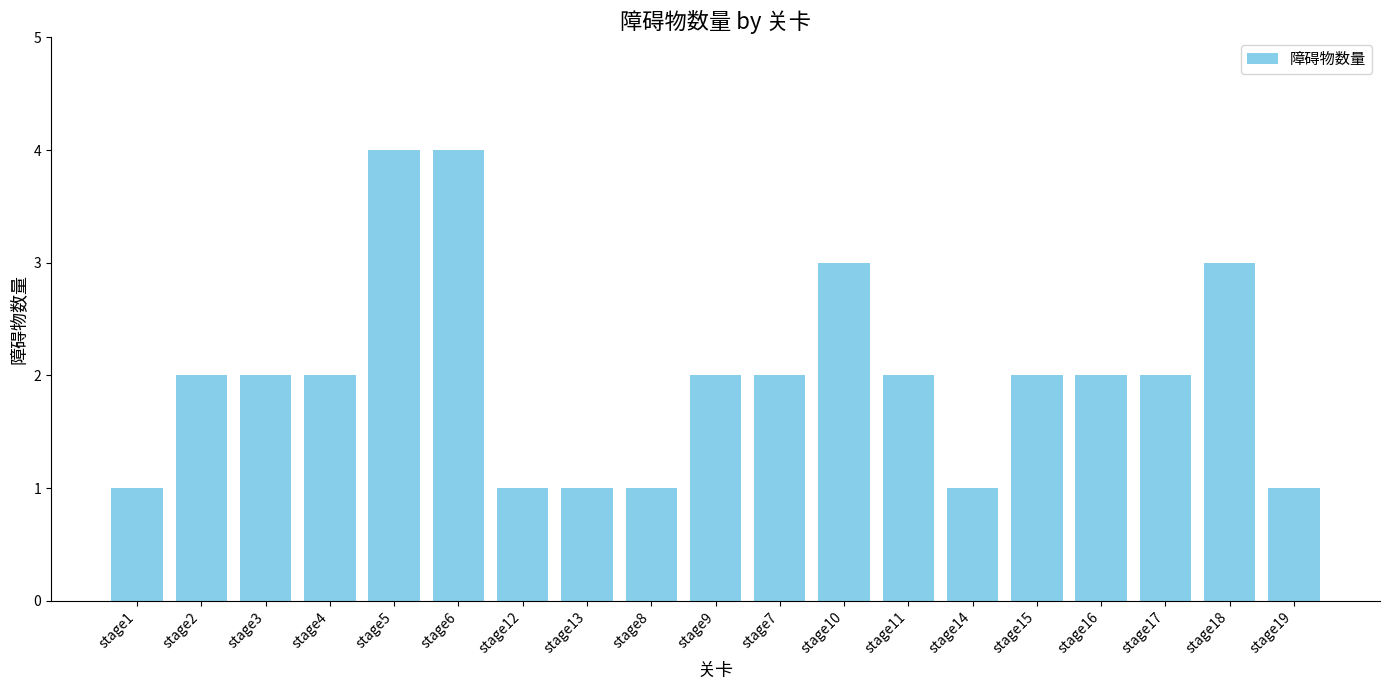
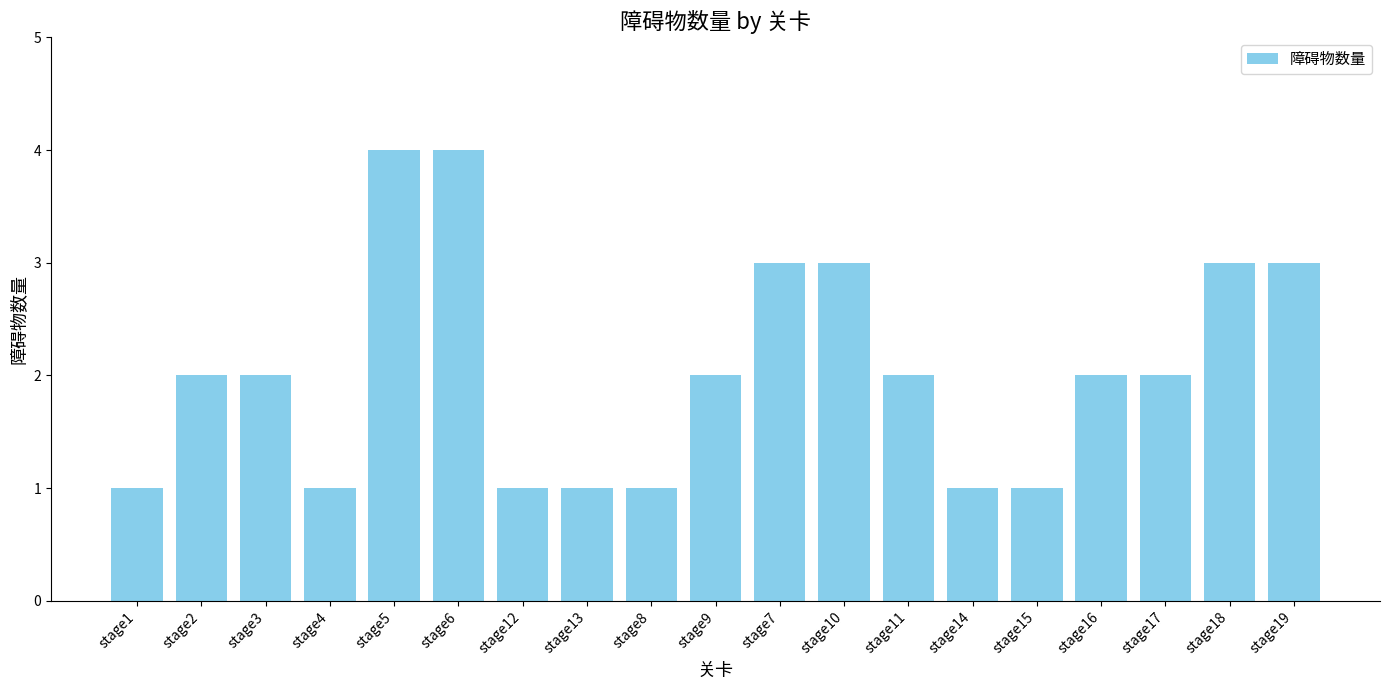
stage4: 2 -> 1
stage7: 2 -> 3
stage15: 2 -> 1
stage19: 1 -> 3
